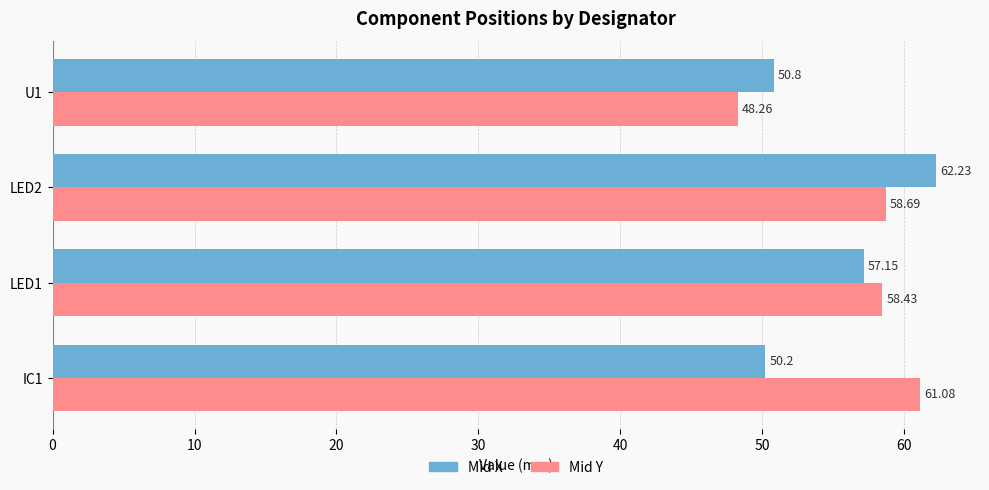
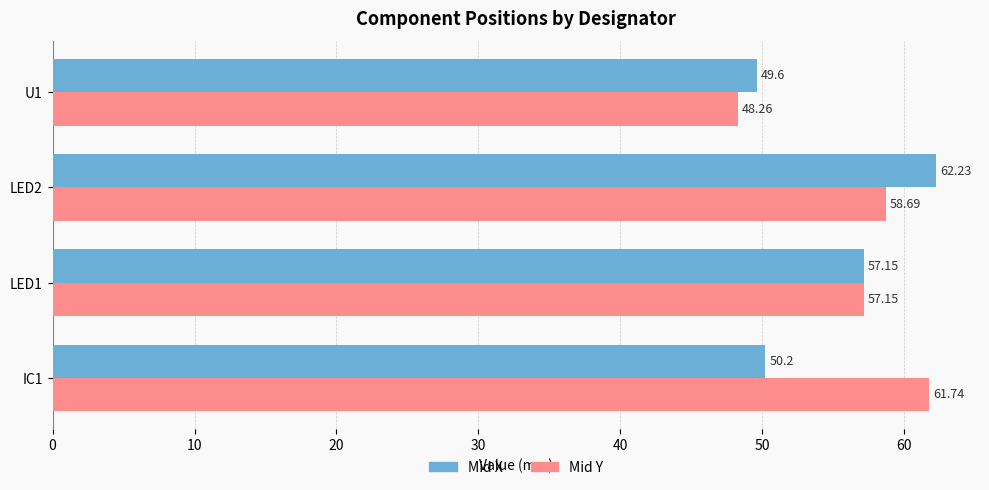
Mid X, U1: 50.8 -> 49.6
Mid Y, LED1: 58.43 -> 57.15
Mid Y, IC1: 61.08 -> 61.74
